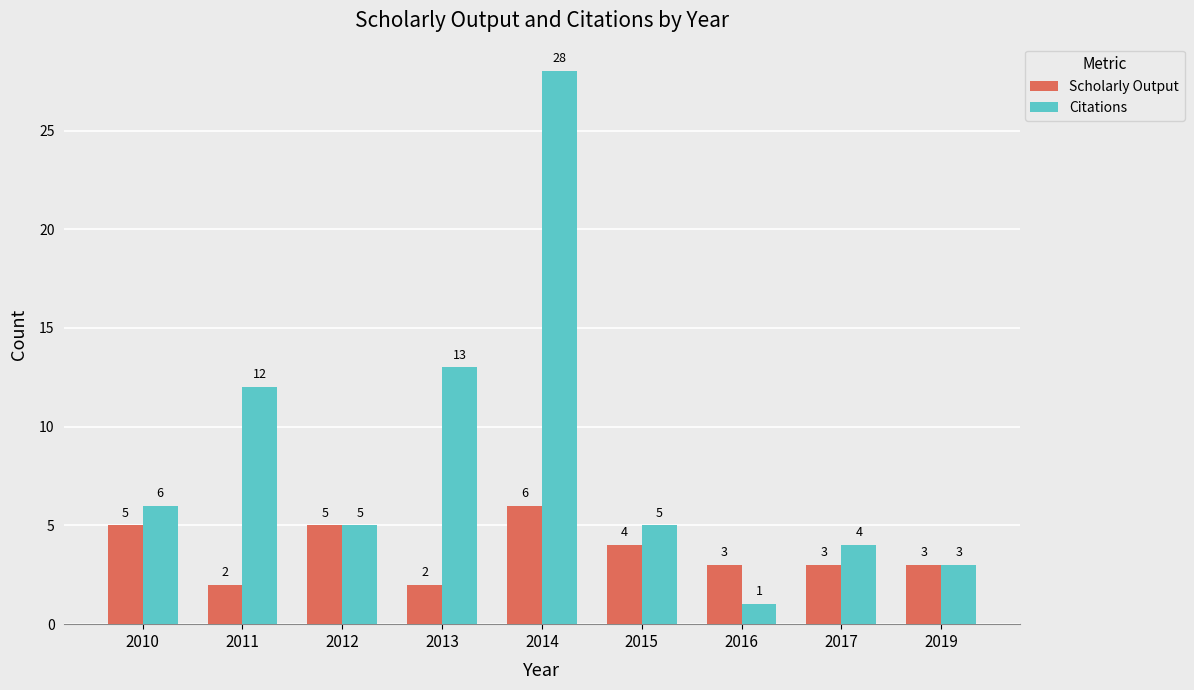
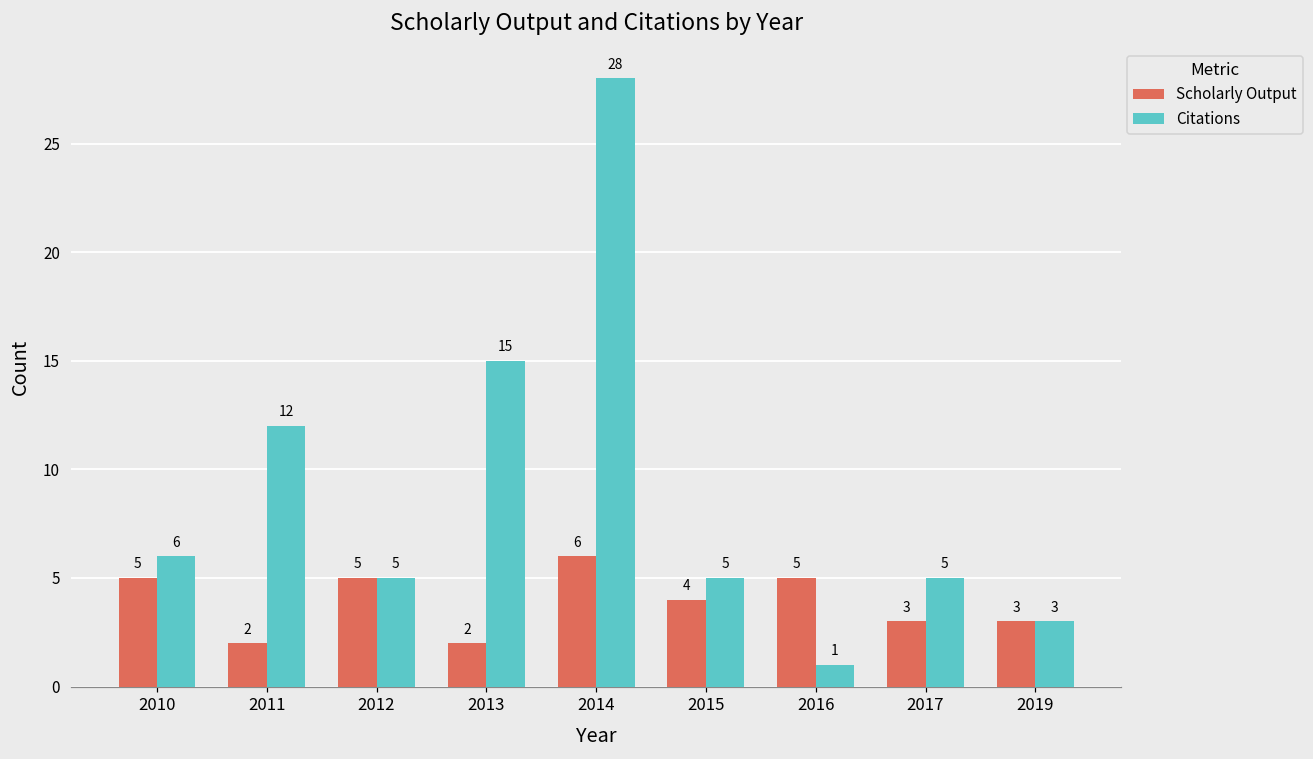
Citations, 2013: 13 -> 15
Scholarly Output, 2016: 3 -> 5
Citations, 2017: 4 -> 5
